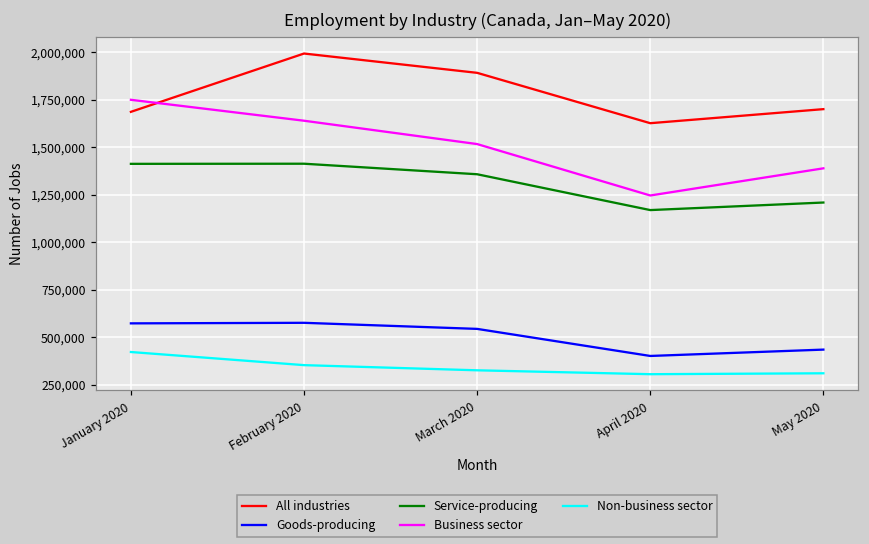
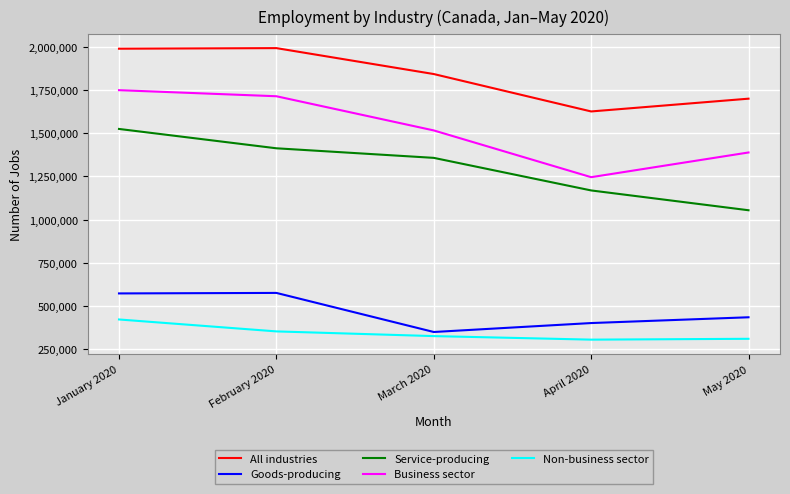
All industries, January 2020: 1,690,000 -> 1,990,000
Service-producing, January 2020: 1,410,000 -> 1,530,000
Business sector, February 2020: 1,640,000 -> 1,710,000
All industries, March 2020: 1,890,000 -> 1,840,000
Goods-producing, March 2020: 540,000 -> 350,000
Service-producing, May 2020: 1,210,000 -> 1,050,000
